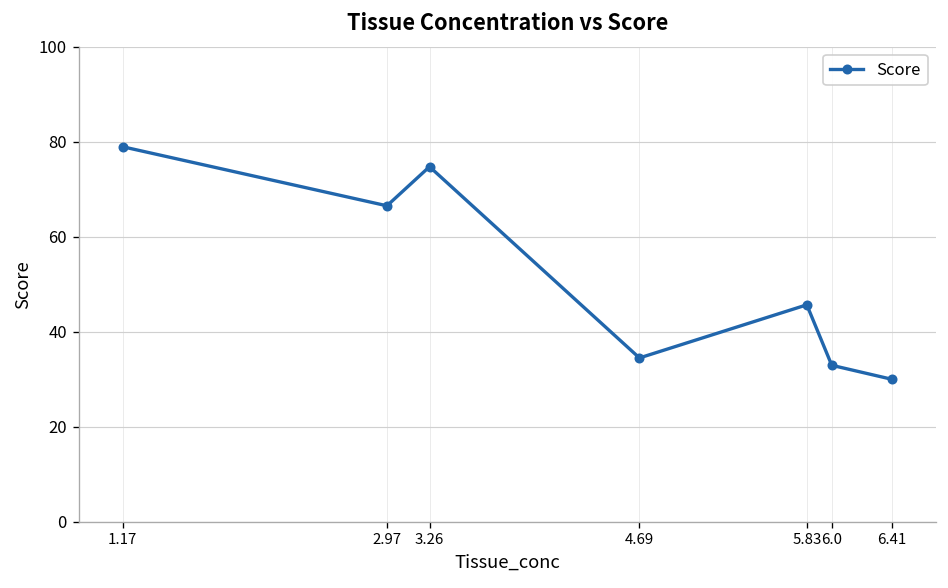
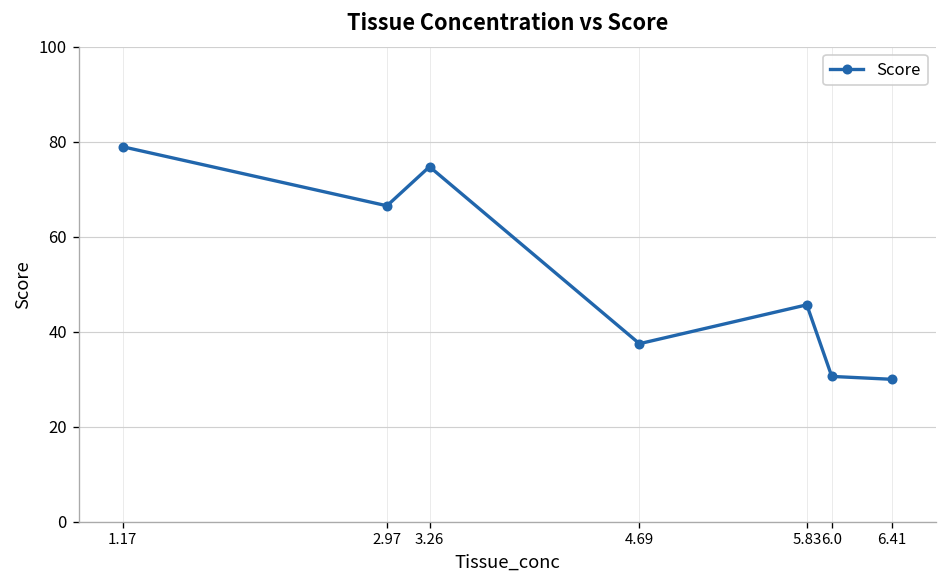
4.69: 34 -> 37
6.0: 33 -> 31
